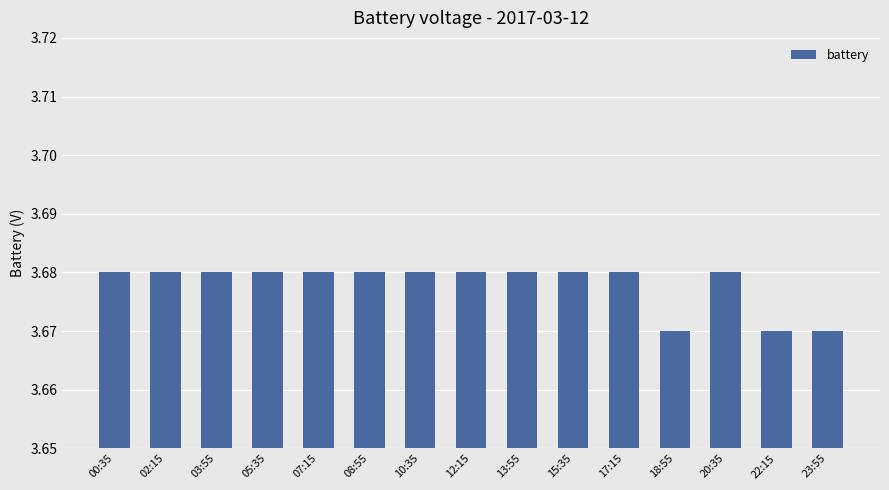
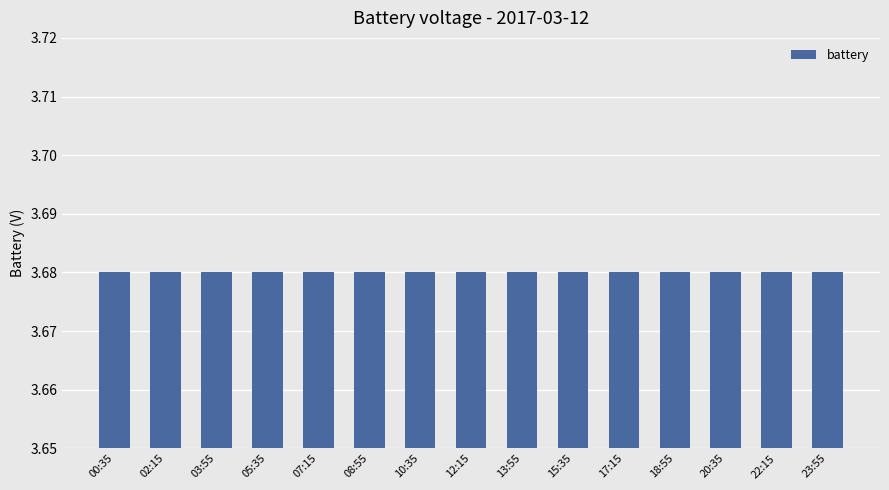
18:55: 3.67 -> 3.68
22:15: 3.67 -> 3.68
23:55: 3.67 -> 3.68
